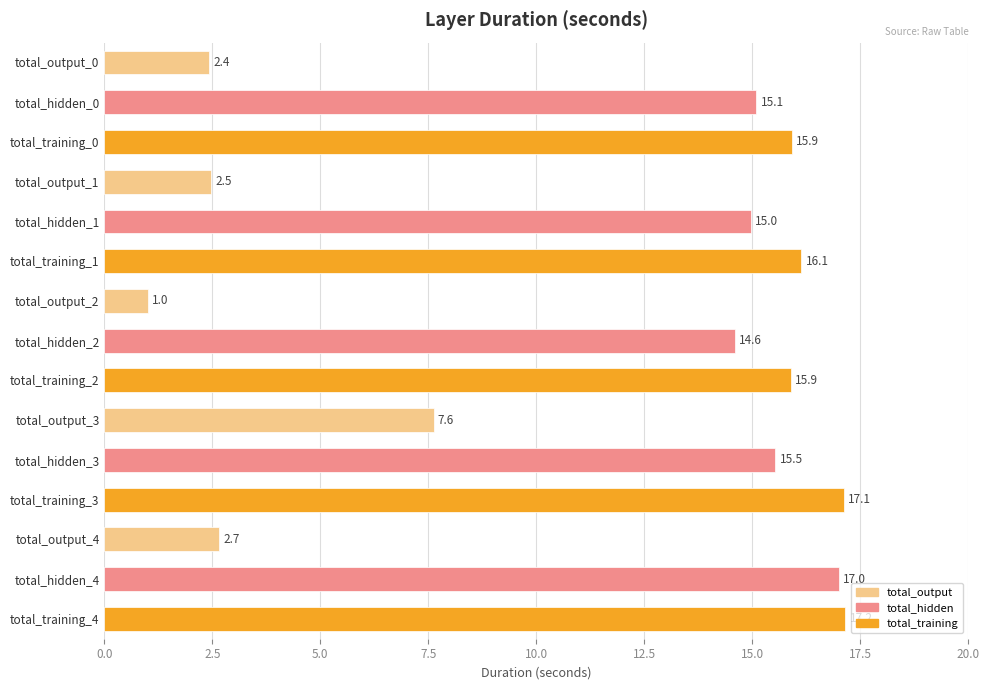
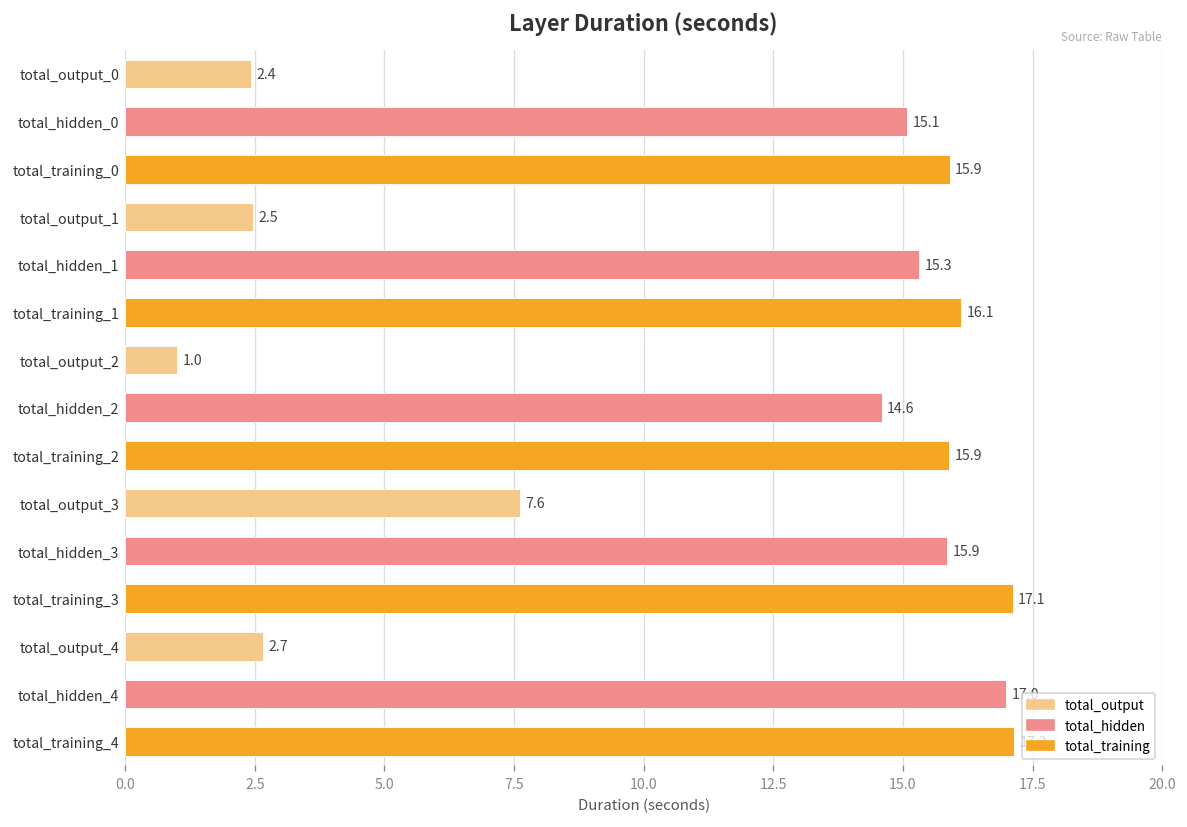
total_hidden_1: 15.0 -> 15.3
total_hidden_3: 15.5 -> 15.9
